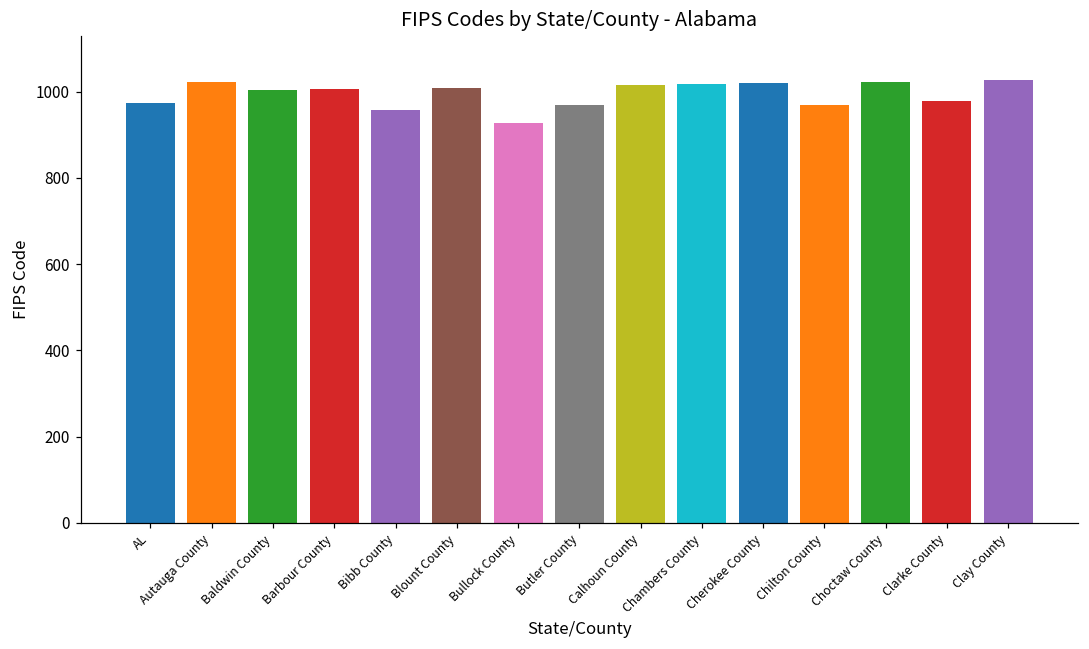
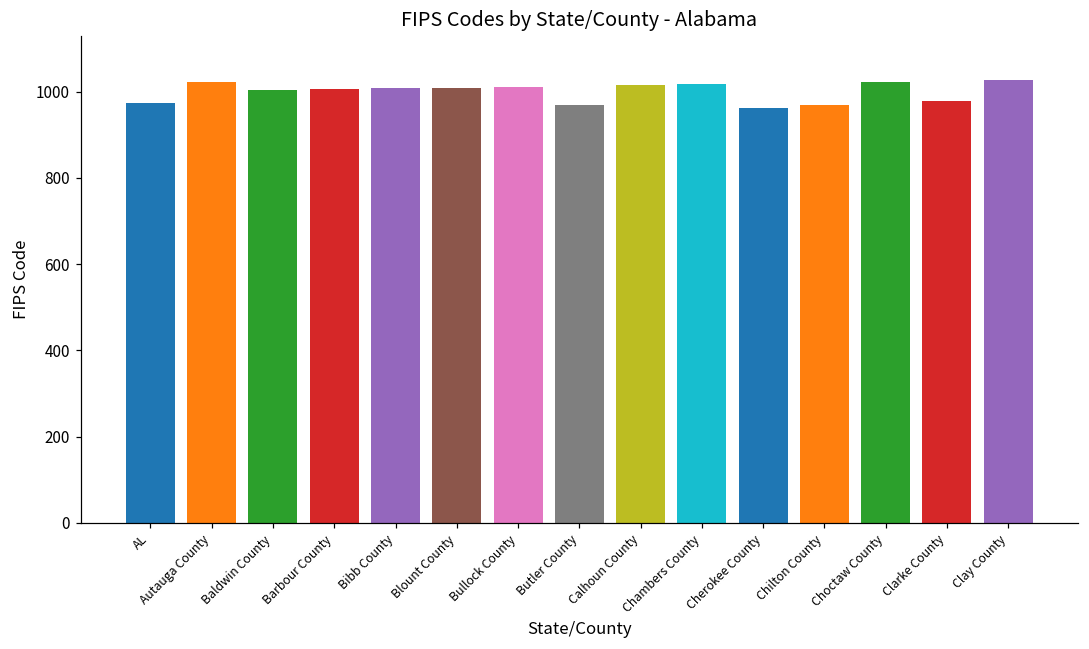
Bibb County: 960 -> 1010
Bullock County: 930 -> 1010
Cherokee County: 1020 -> 960
